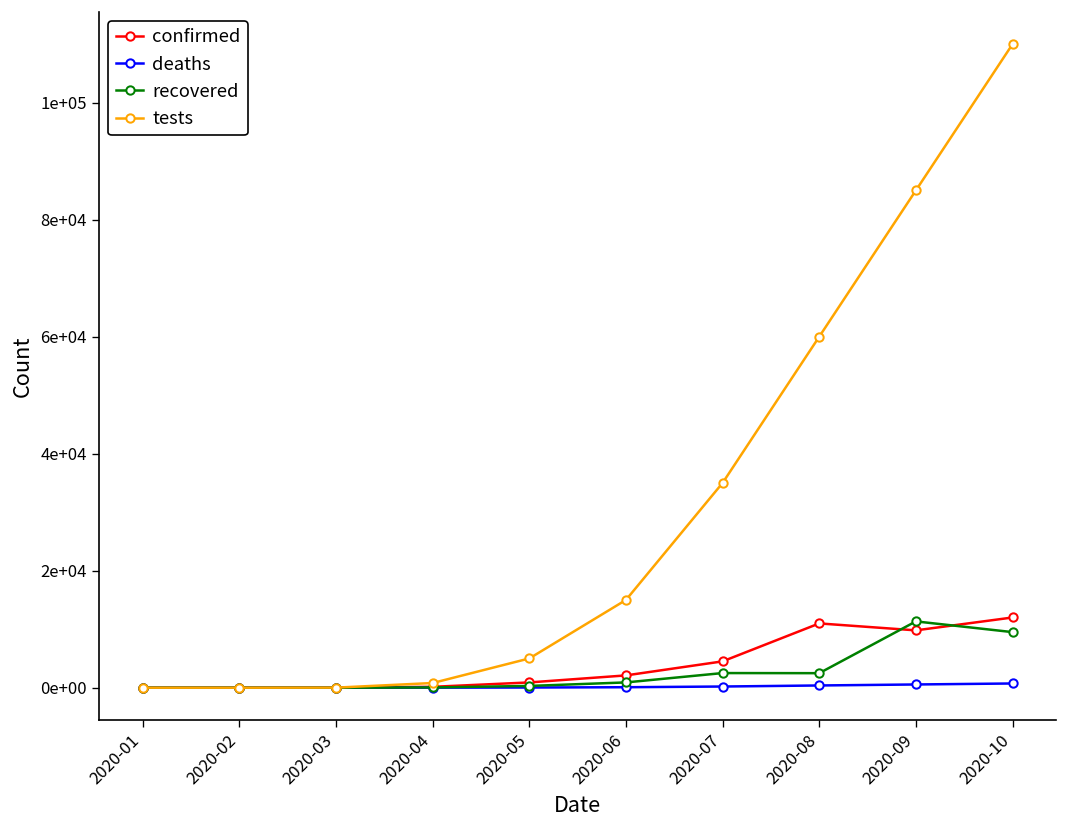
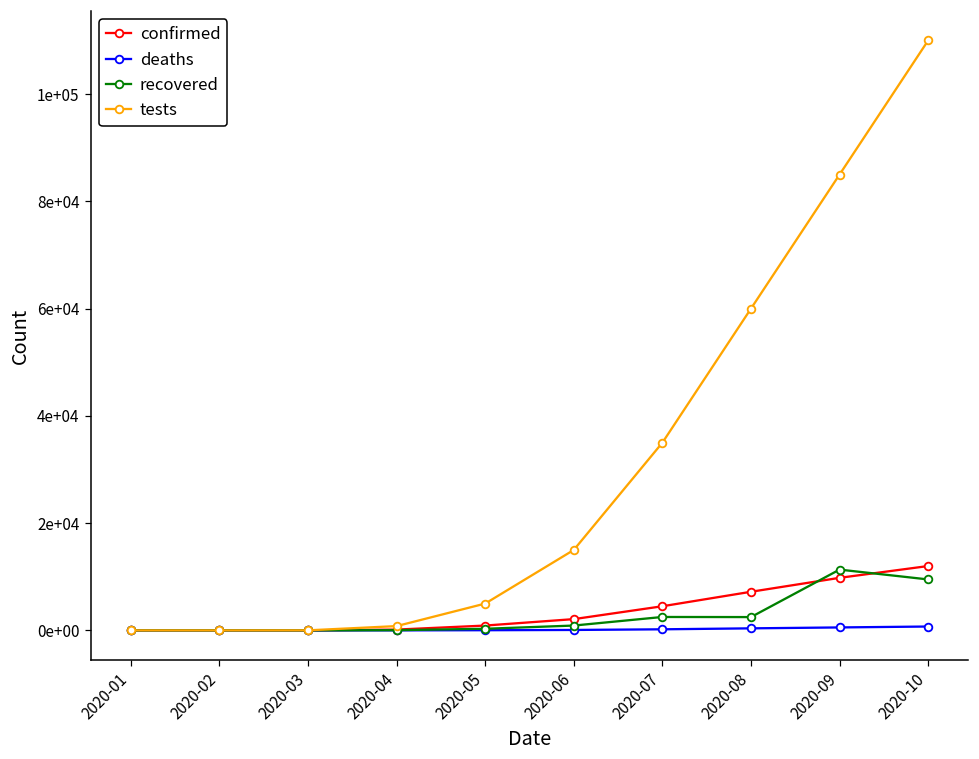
confirmed, 2020-08: 11000 -> 7000
